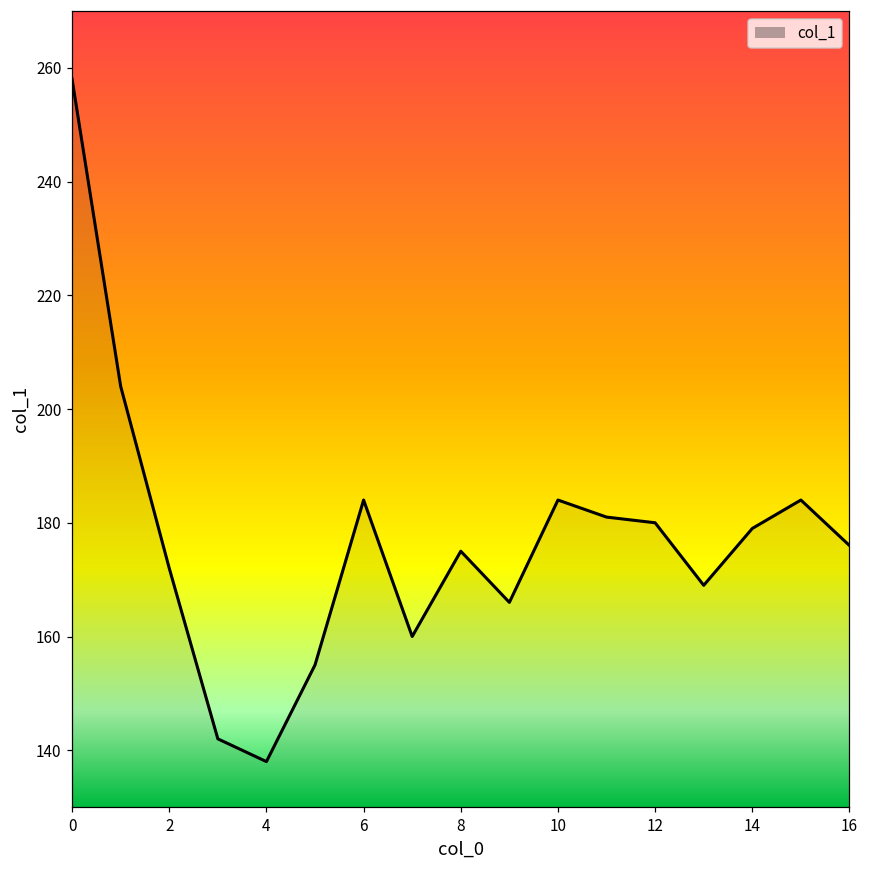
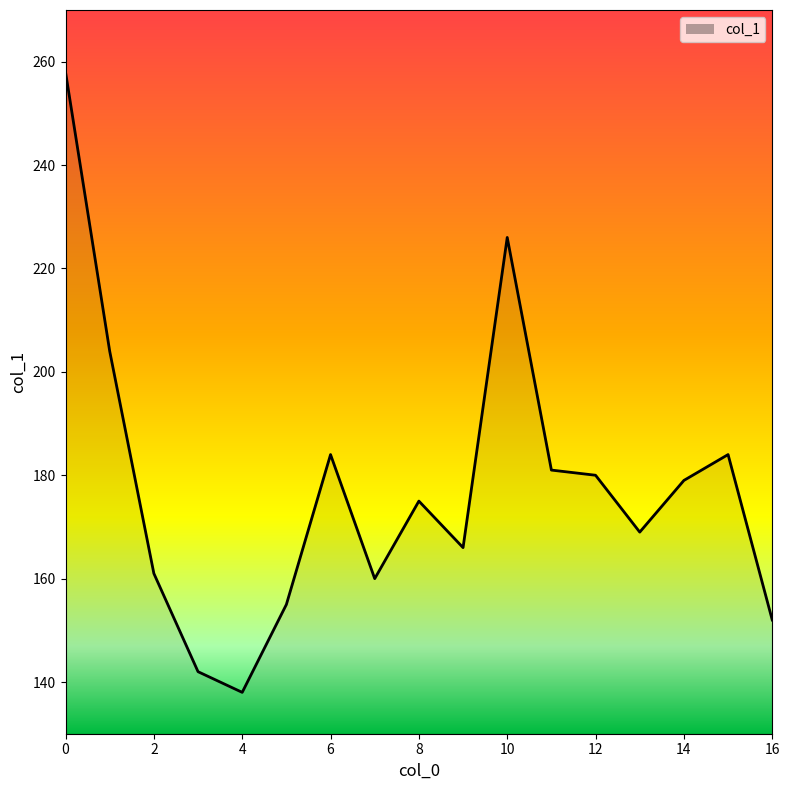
2: 172 -> 161
10: 184 -> 226
16: 176 -> 152
